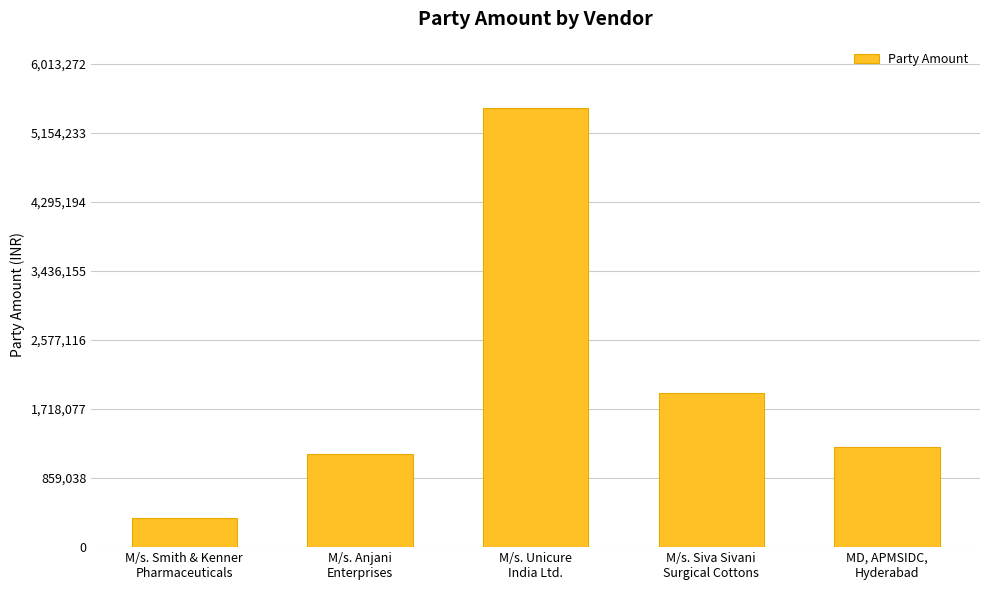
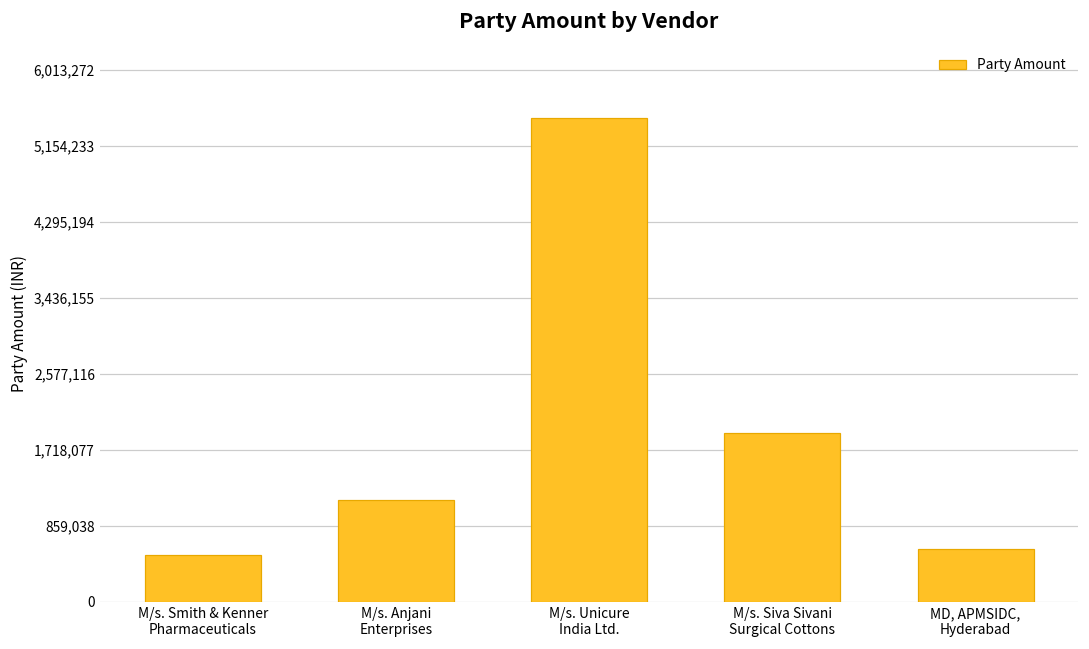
M/s. Smith & Kenner Pharmaceuticals: 400,000 -> 500,000
MD, APMSIDC, Hyderabad: 1,200,000 -> 600,000
